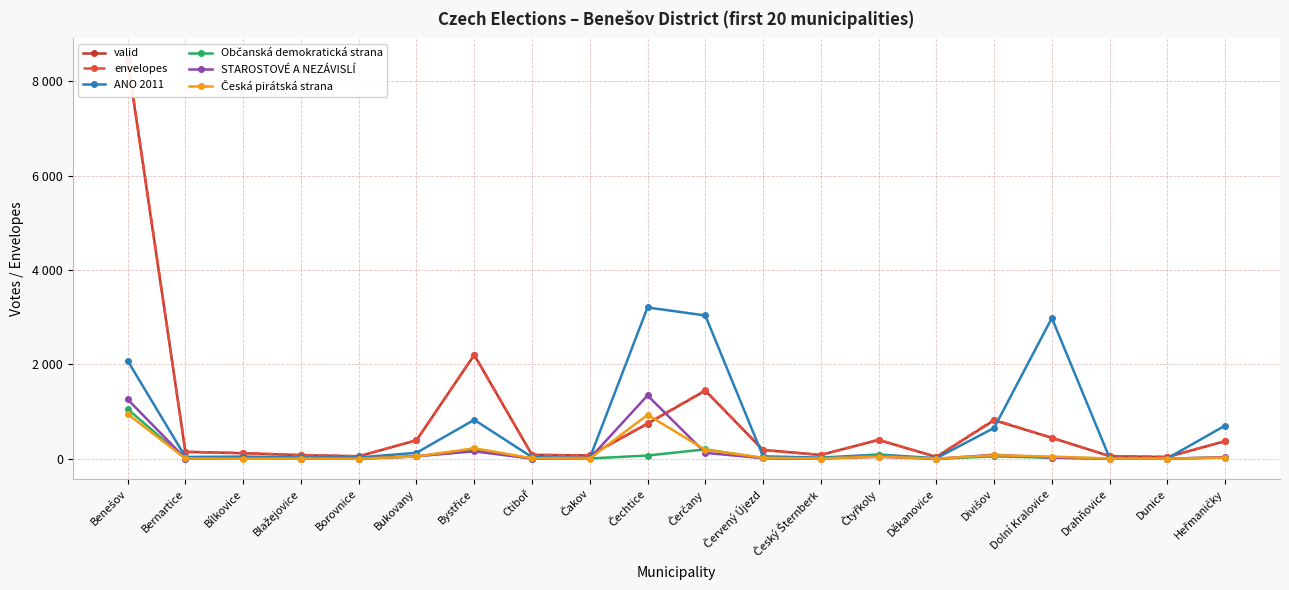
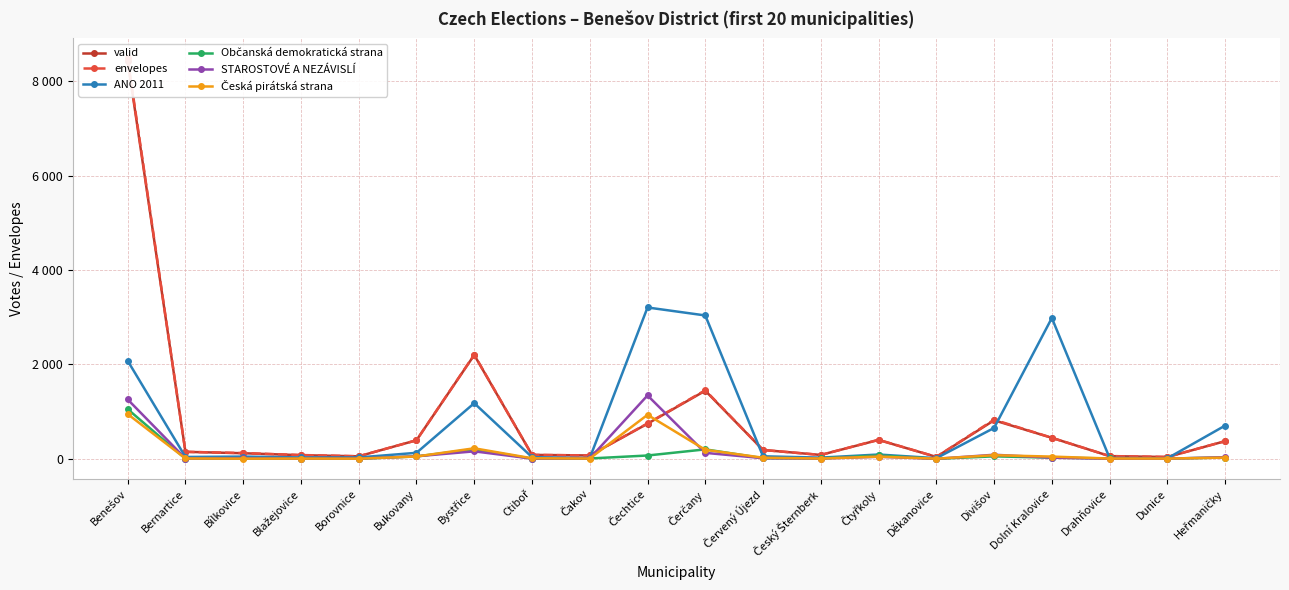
ANO 2011, Bystřice: 800 -> 1200
